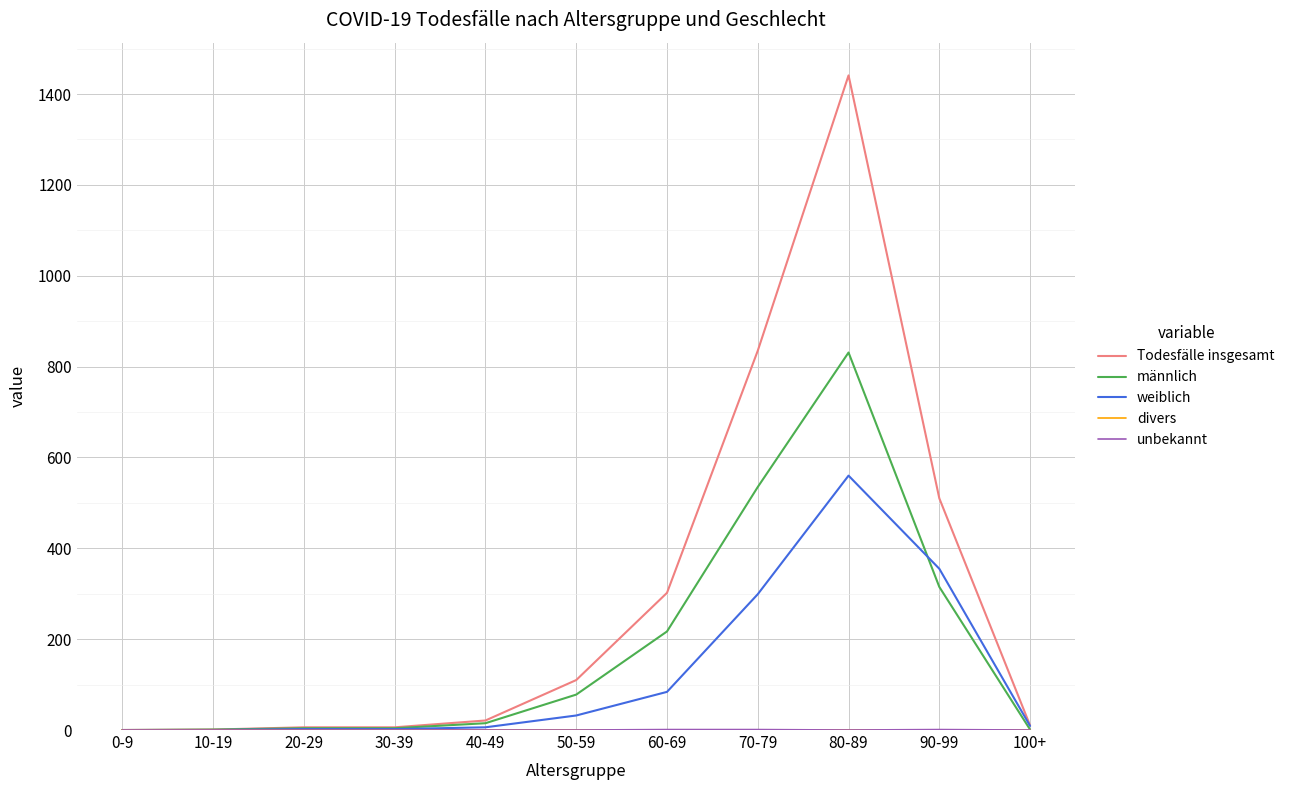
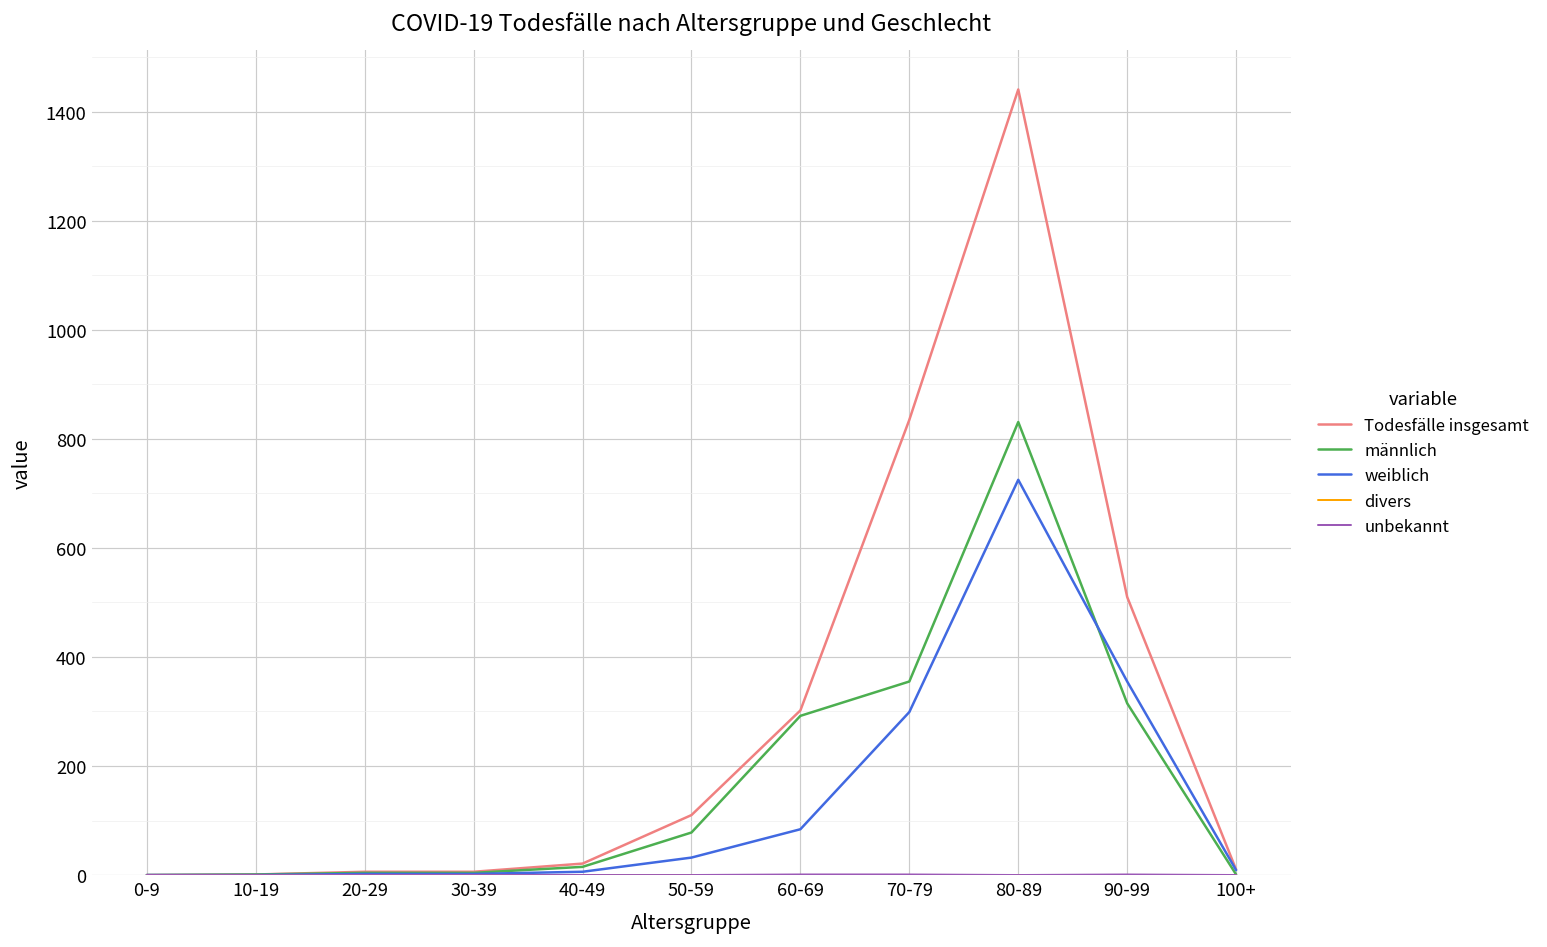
männlich, 60-69: 220 -> 290
männlich, 70-79: 540 -> 360
weiblich, 80-89: 560 -> 730
